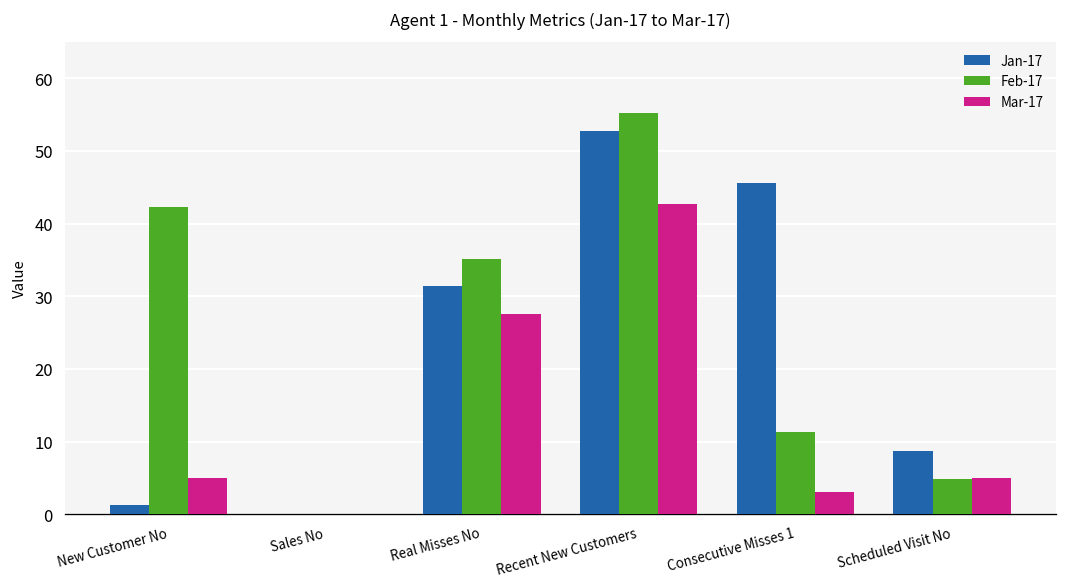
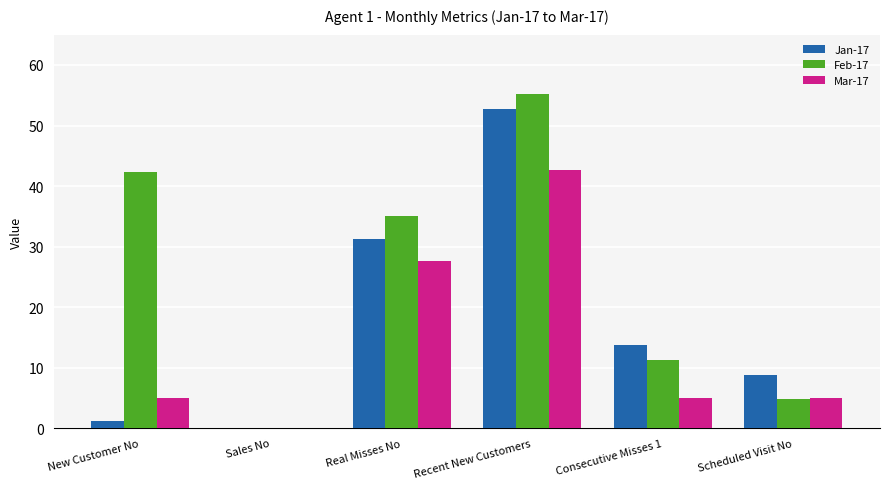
Jan-17, Consecutive Misses 1: 46 -> 14
Mar-17, Consecutive Misses 1: 3 -> 5
